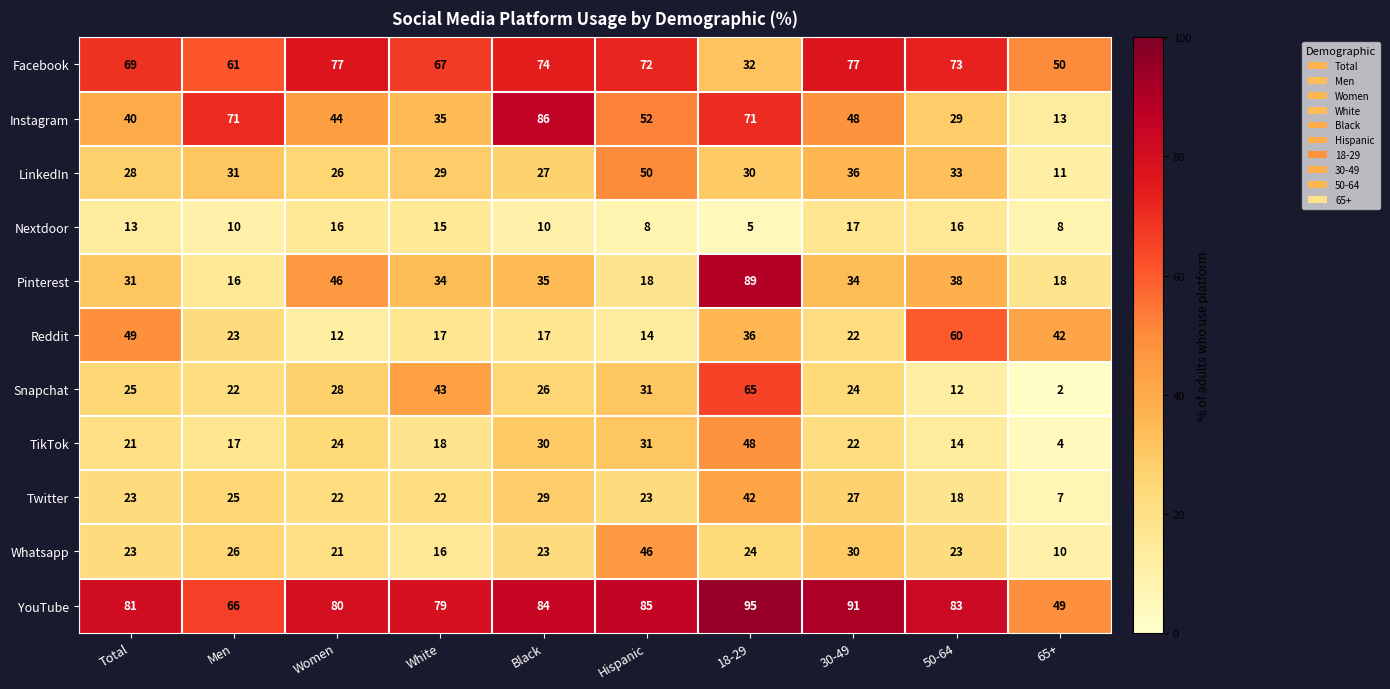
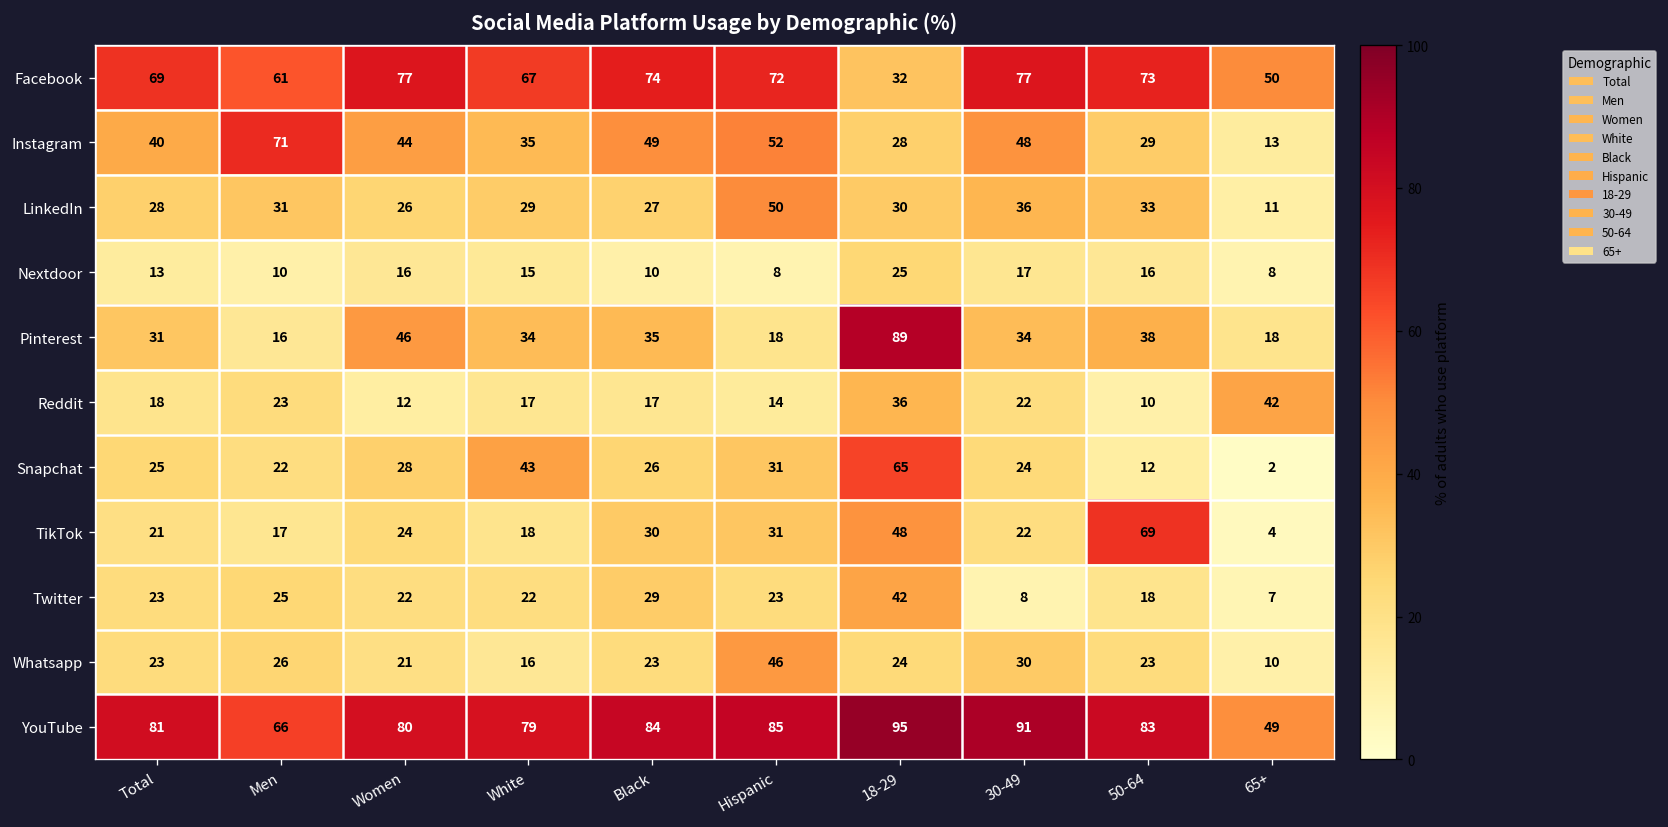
Instagram, Black: 86 -> 49
Instagram, 18-29: 71 -> 28
Nextdoor, 18-29: 5 -> 25
Reddit, Total: 49 -> 18
Reddit, 50-64: 60 -> 10
TikTok, 50-64: 14 -> 69
Twitter, 30-49: 27 -> 8
